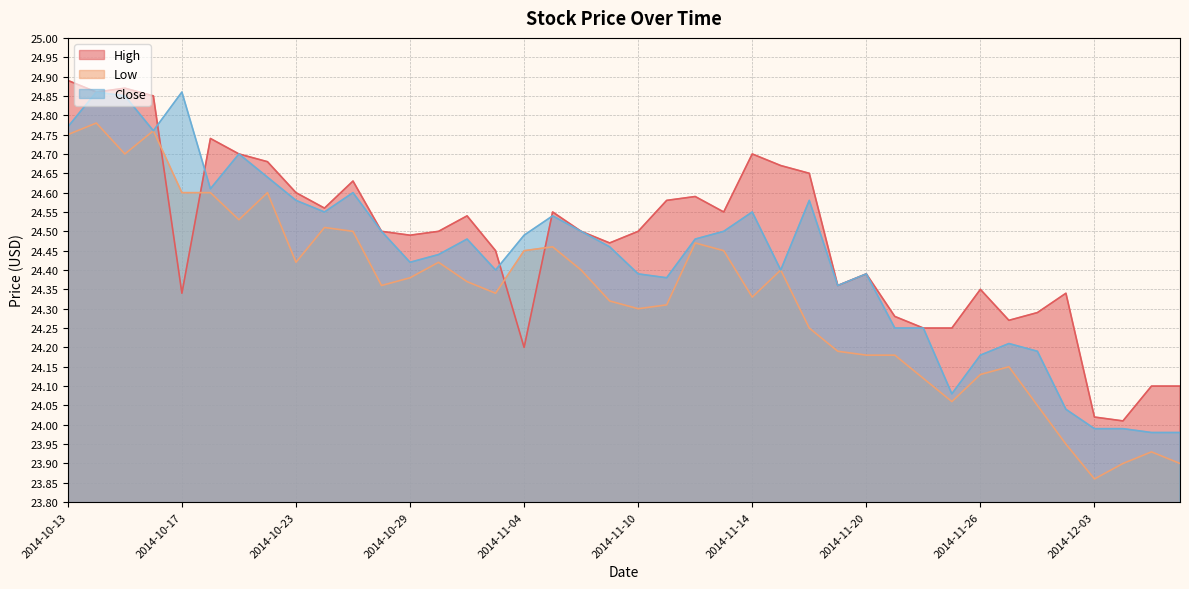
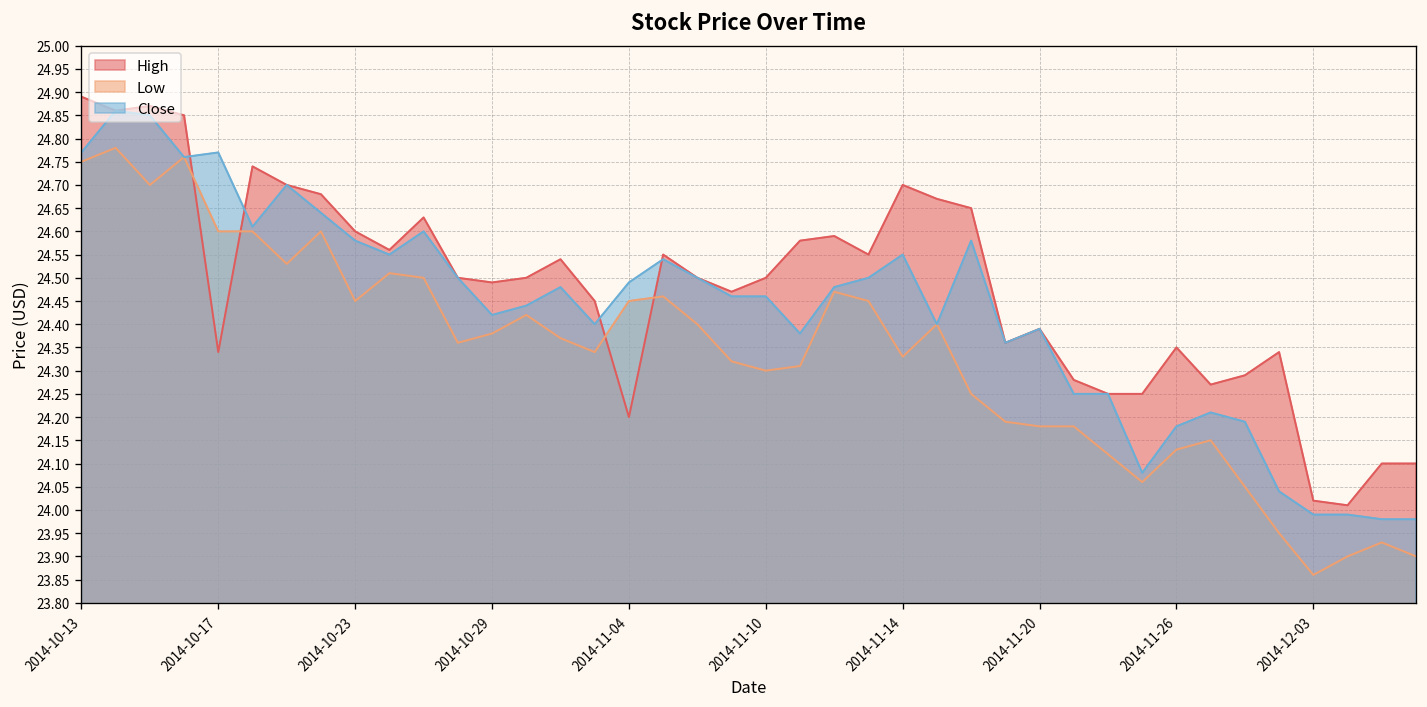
Close, 2014-10-17: 24.86 -> 24.77
Low, 2014-10-23: 24.42 -> 24.45
Close, 2014-11-10: 24.39 -> 24.46
